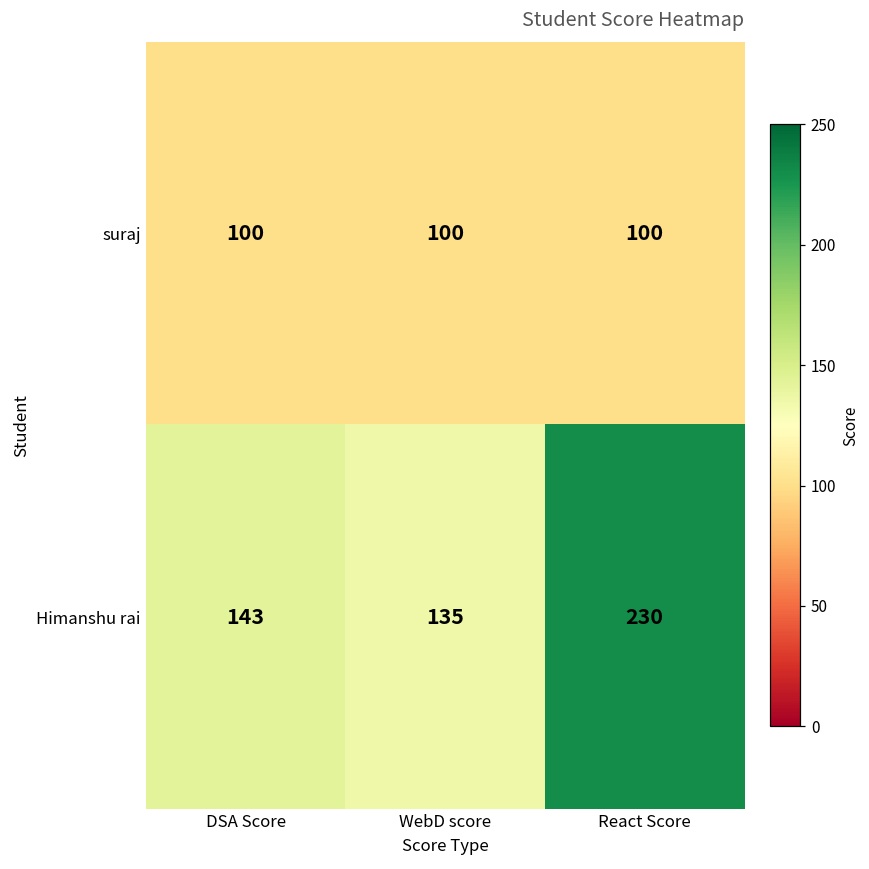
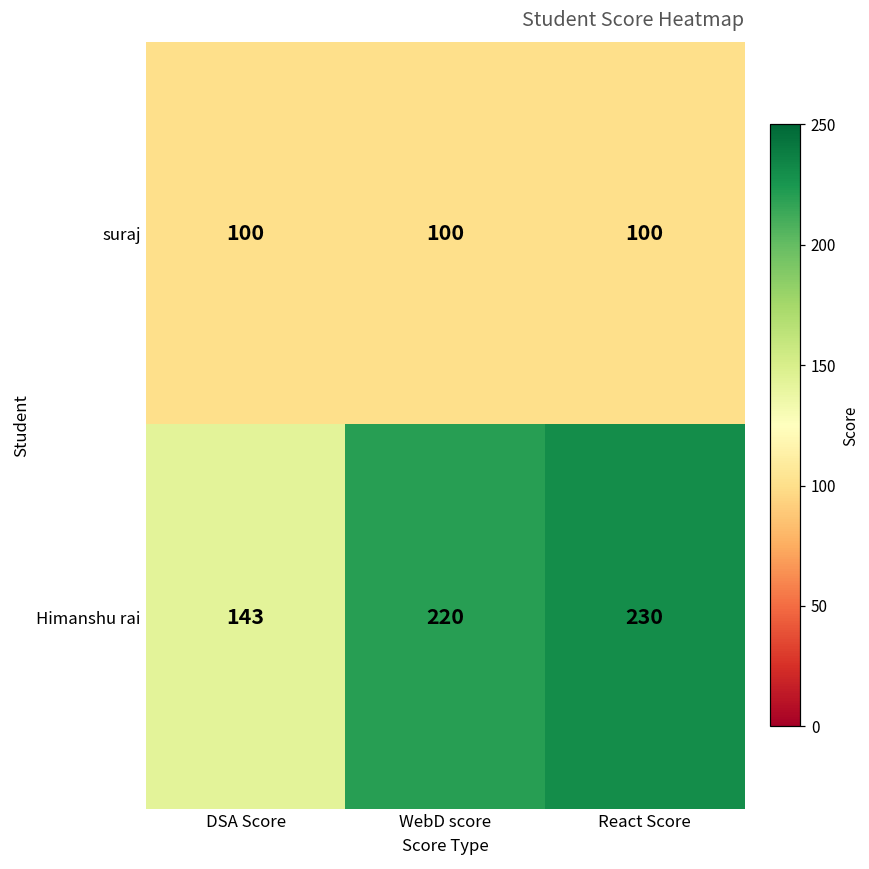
Himanshu rai, WebD score: 135 -> 220
